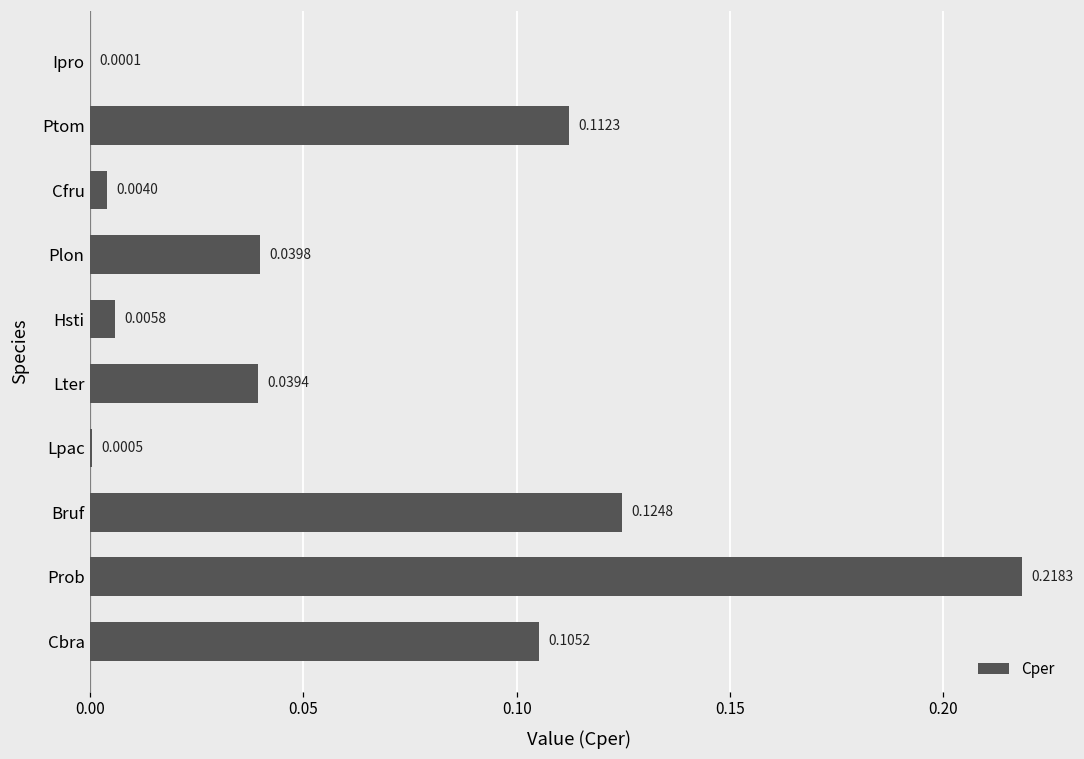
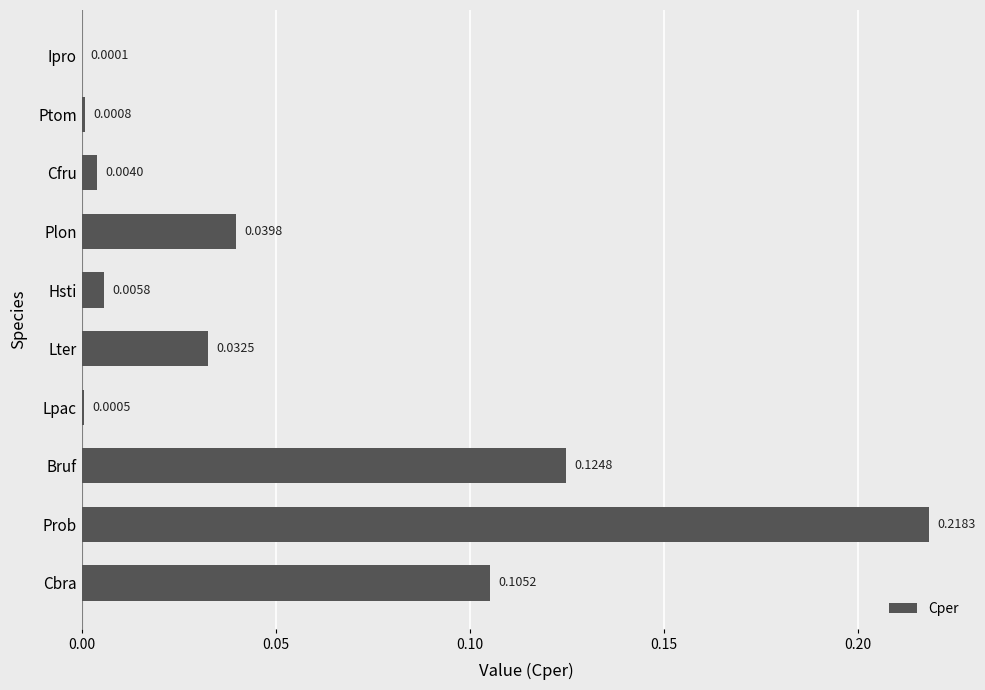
Ptom: 0.1123 -> 0.0008
Lter: 0.0394 -> 0.0325
